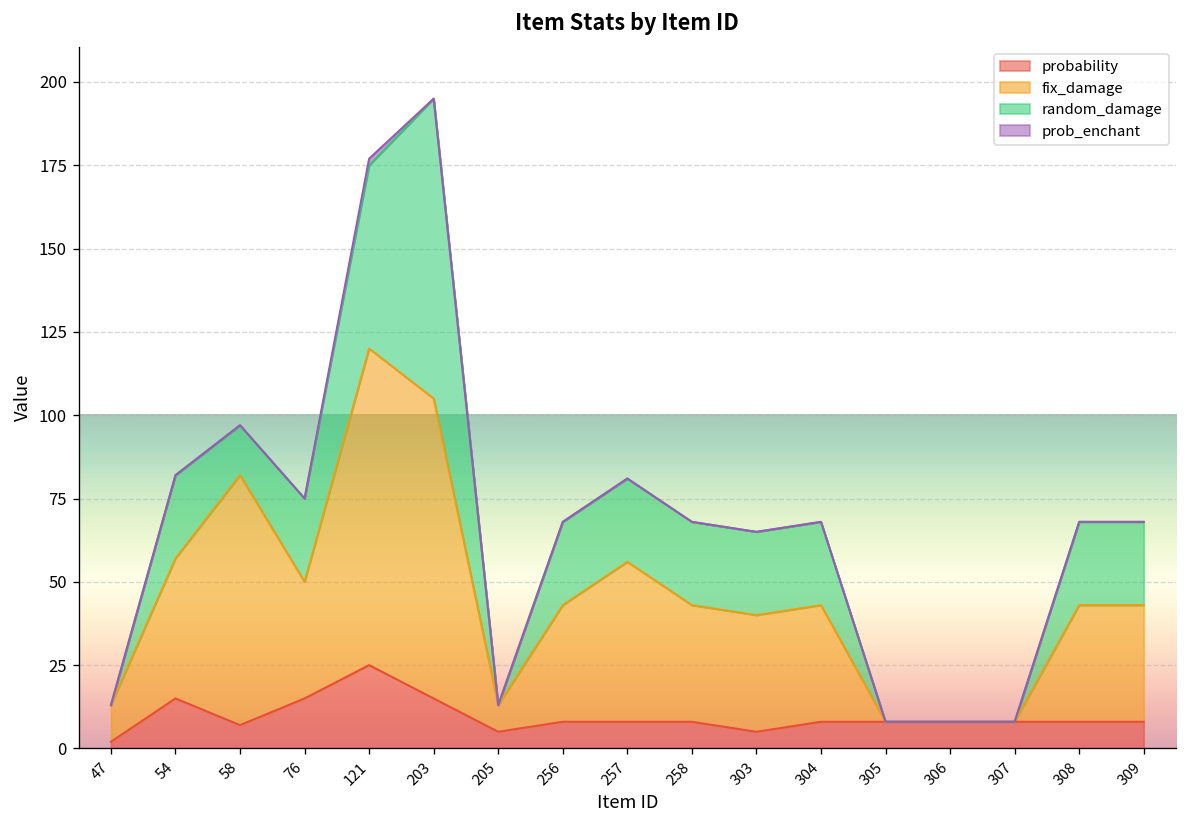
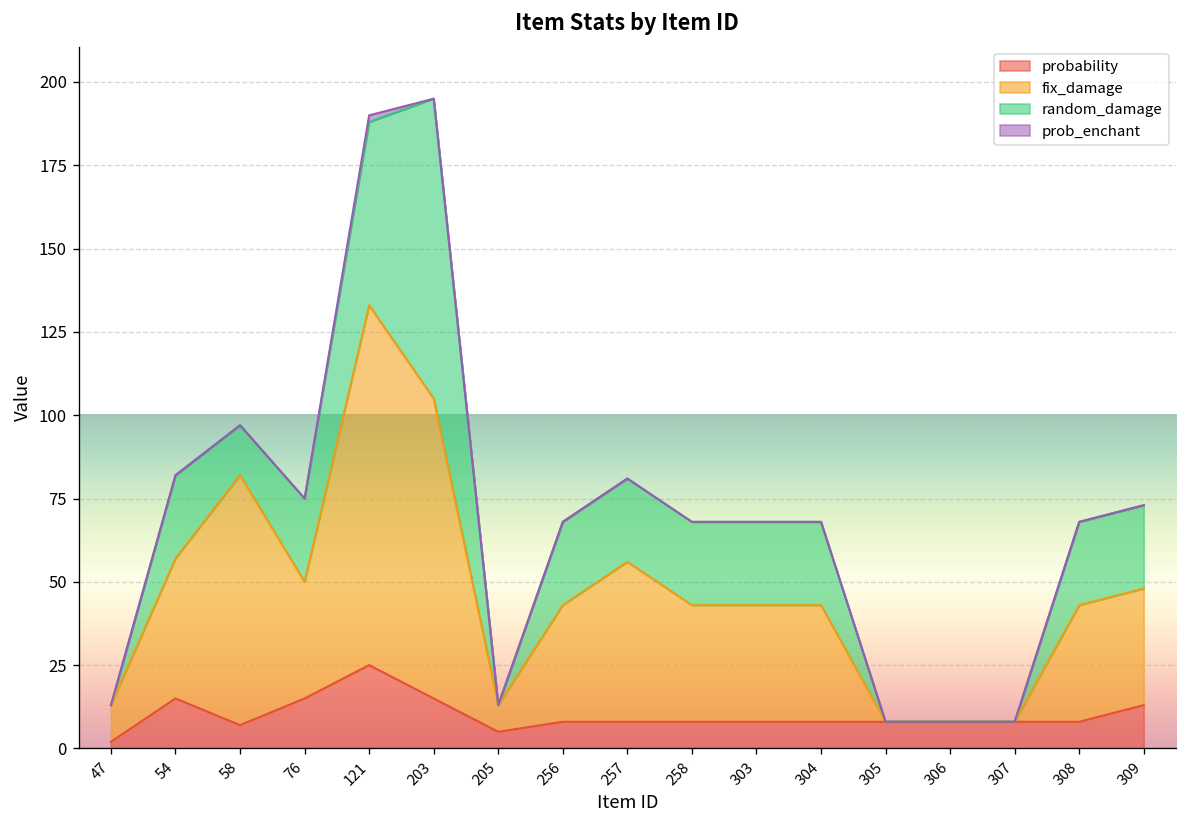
fix_damage, 121: 95 -> 108
probability, 303: 5 -> 8
probability, 309: 8 -> 13
